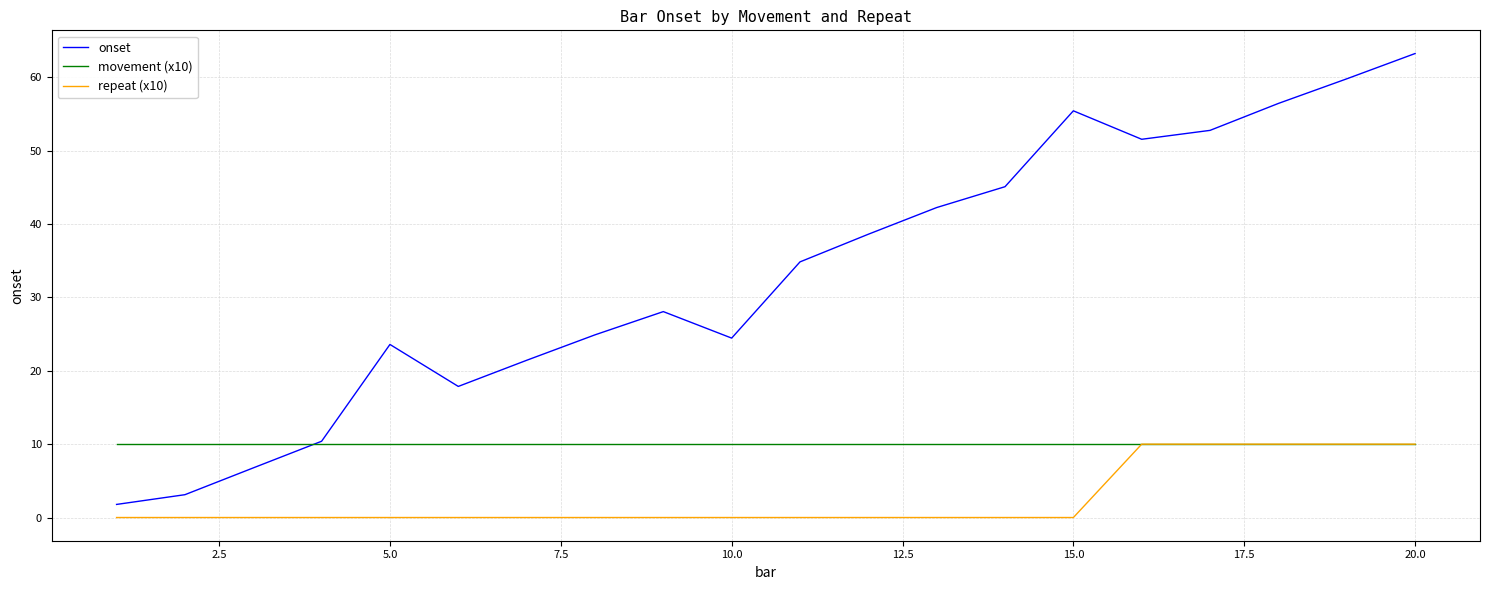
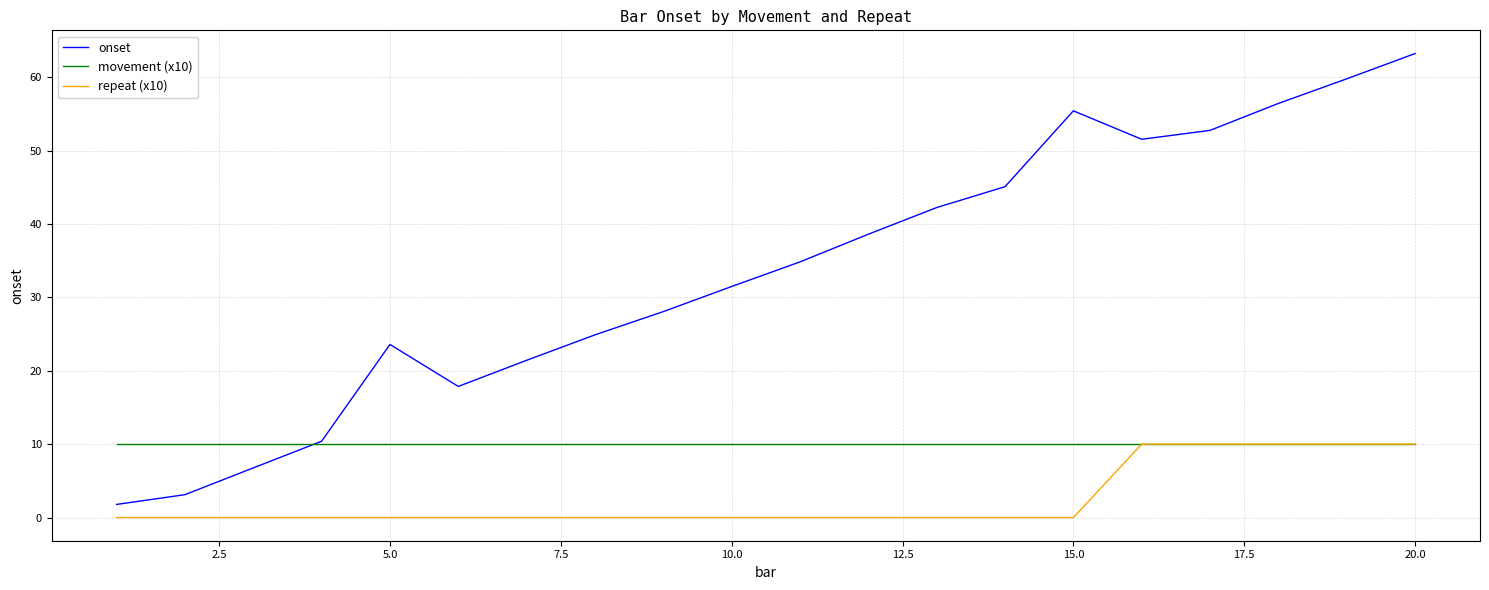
onset, 10.0: 24 -> 31
